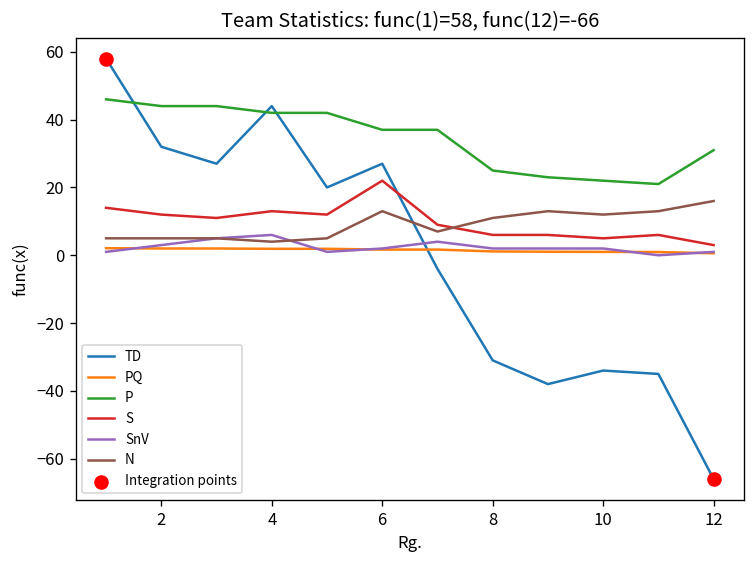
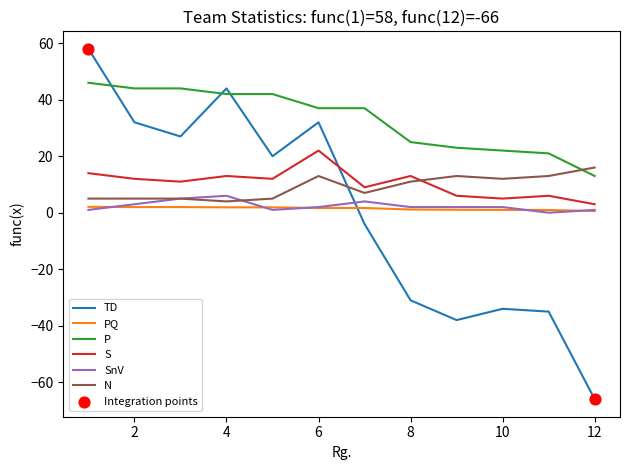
TD, 6: 27 -> 32
S, 8: 6 -> 13
P, 12: 31 -> 13
